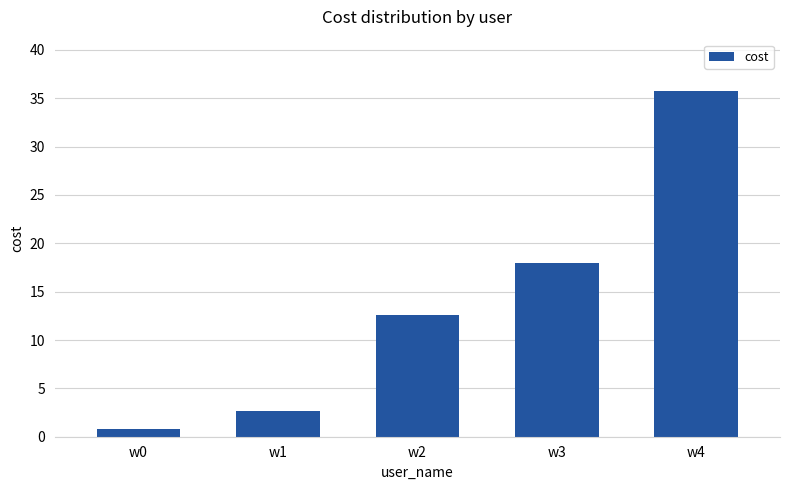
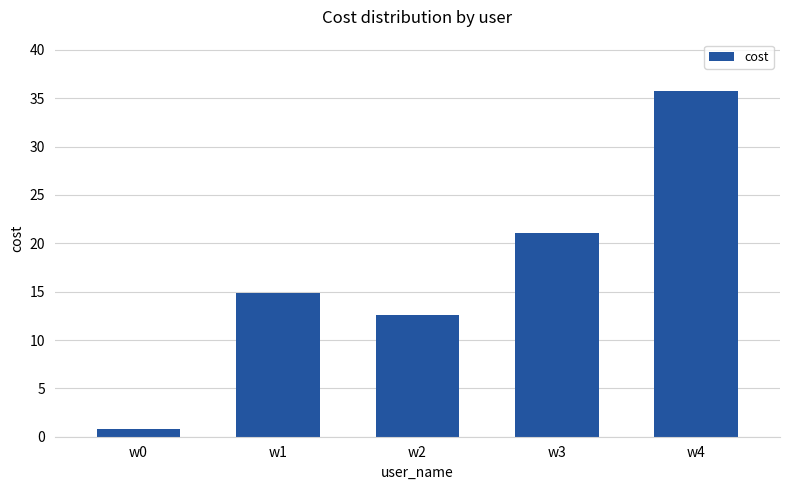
w1: 3 -> 15
w3: 18 -> 21
